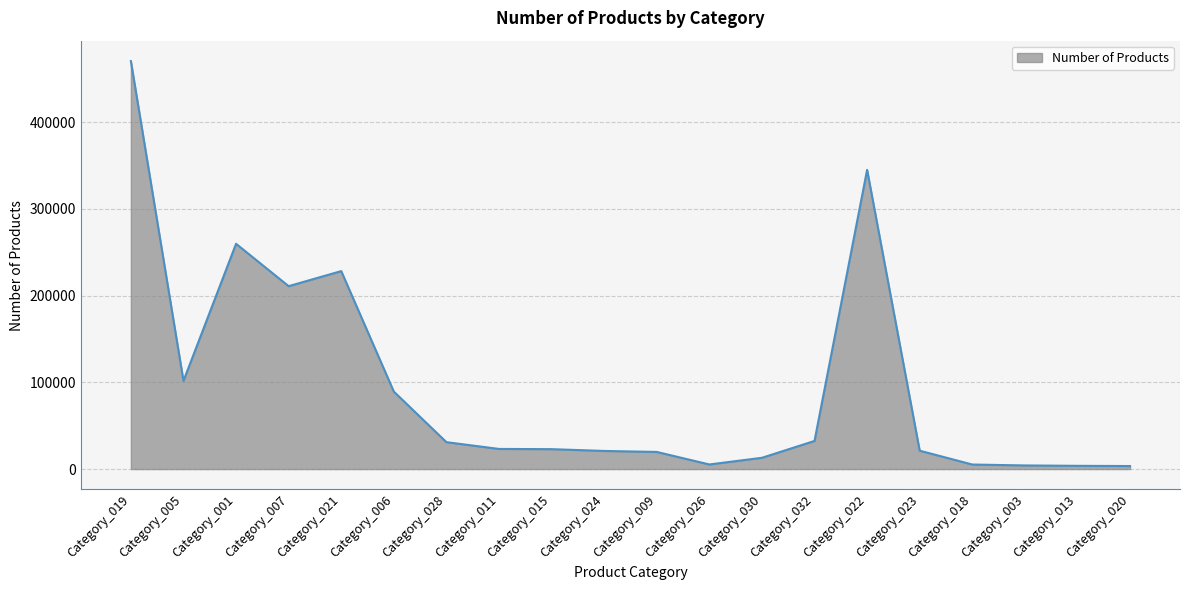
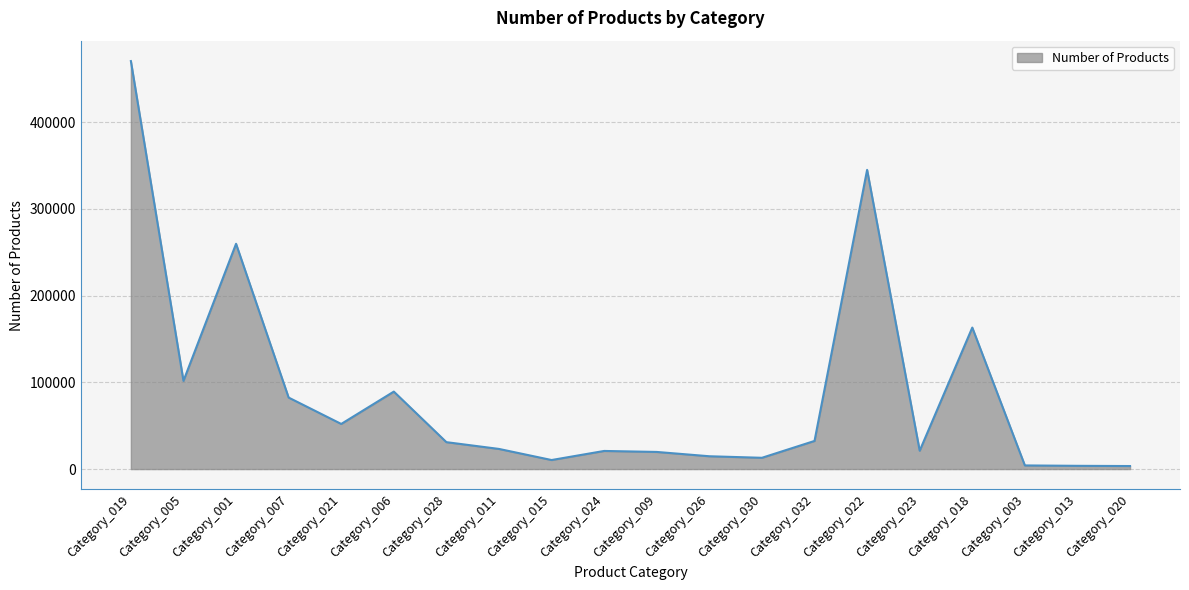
Category_007: 210000 -> 80000
Category_021: 230000 -> 50000
Category_015: 20000 -> 10000
Category_026: 5000 -> 15000
Category_018: 10000 -> 160000
